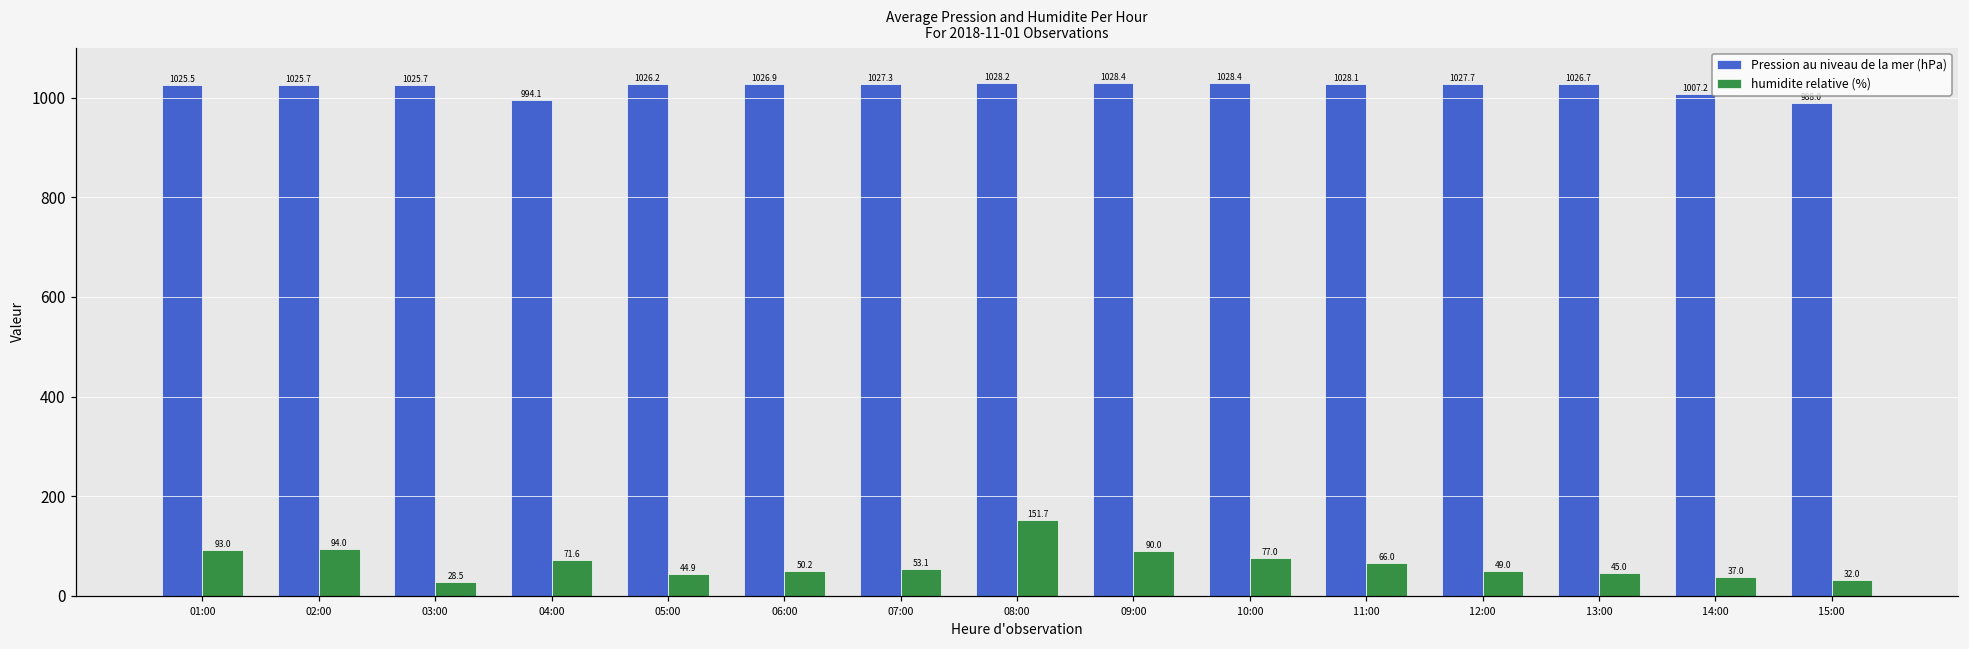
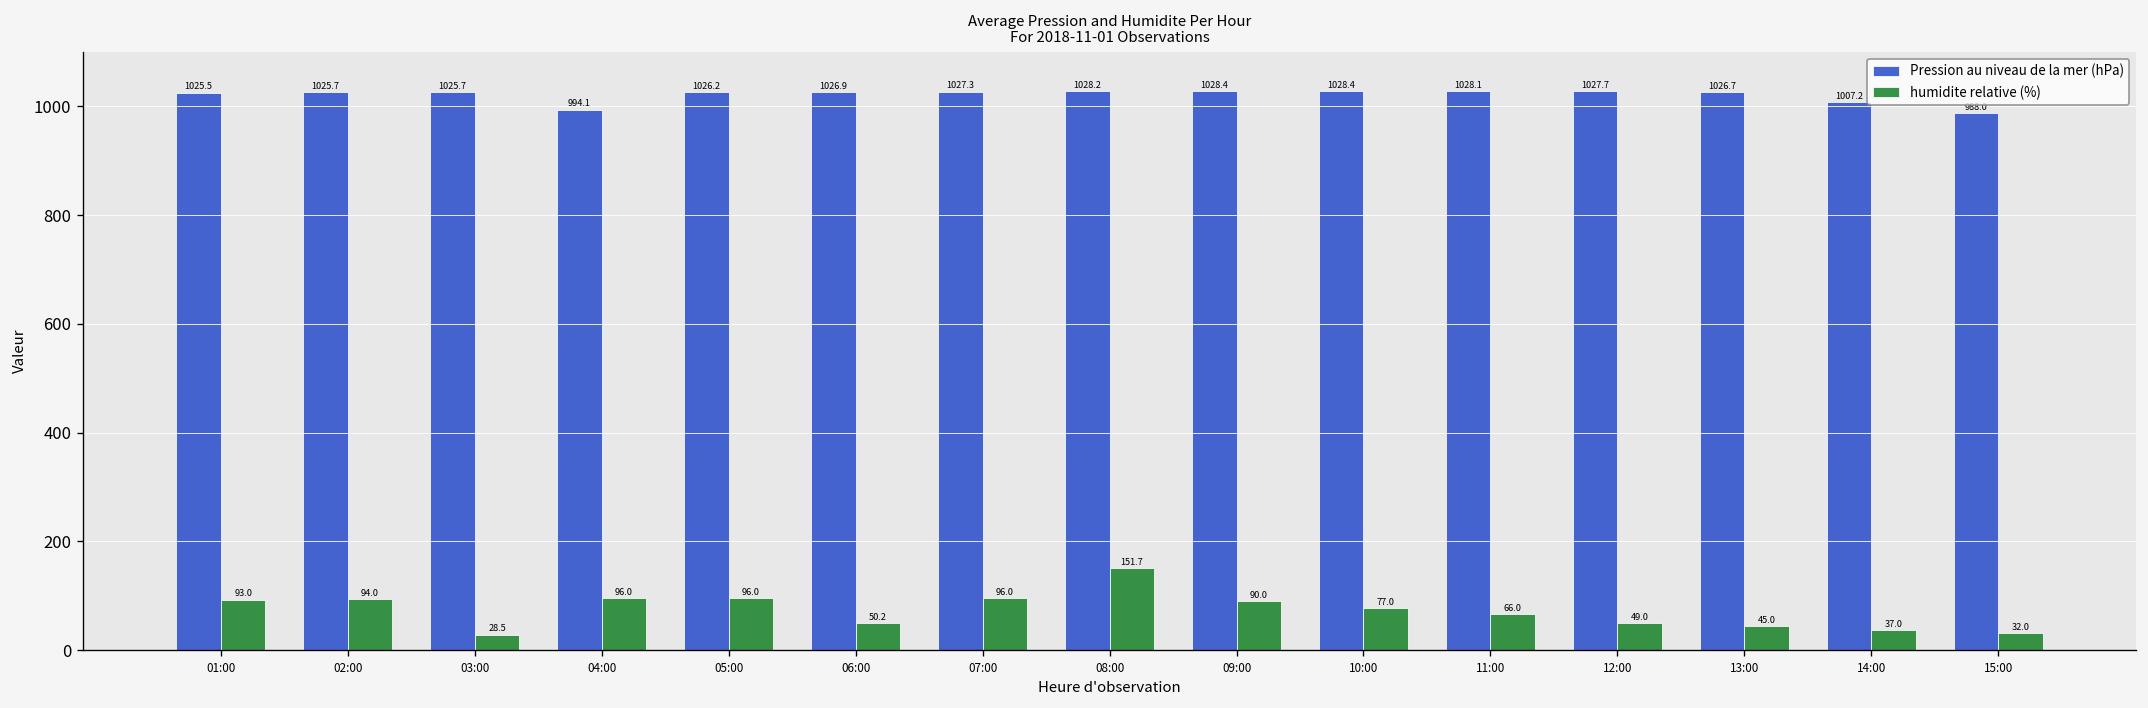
humidite relative (%), 04:00: 71.6 -> 96.0
humidite relative (%), 05:00: 44.9 -> 96.0
humidite relative (%), 07:00: 53.1 -> 96.0
